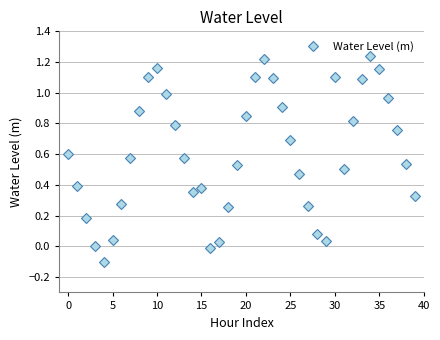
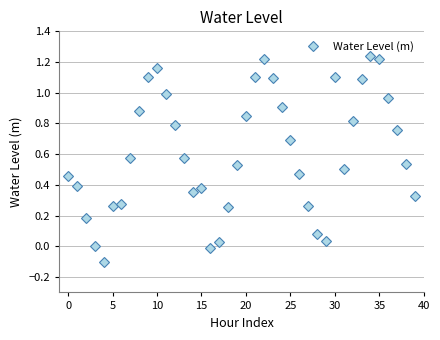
0: 0.60 -> 0.46
5: 0.04 -> 0.26
35: 1.16 -> 1.22
